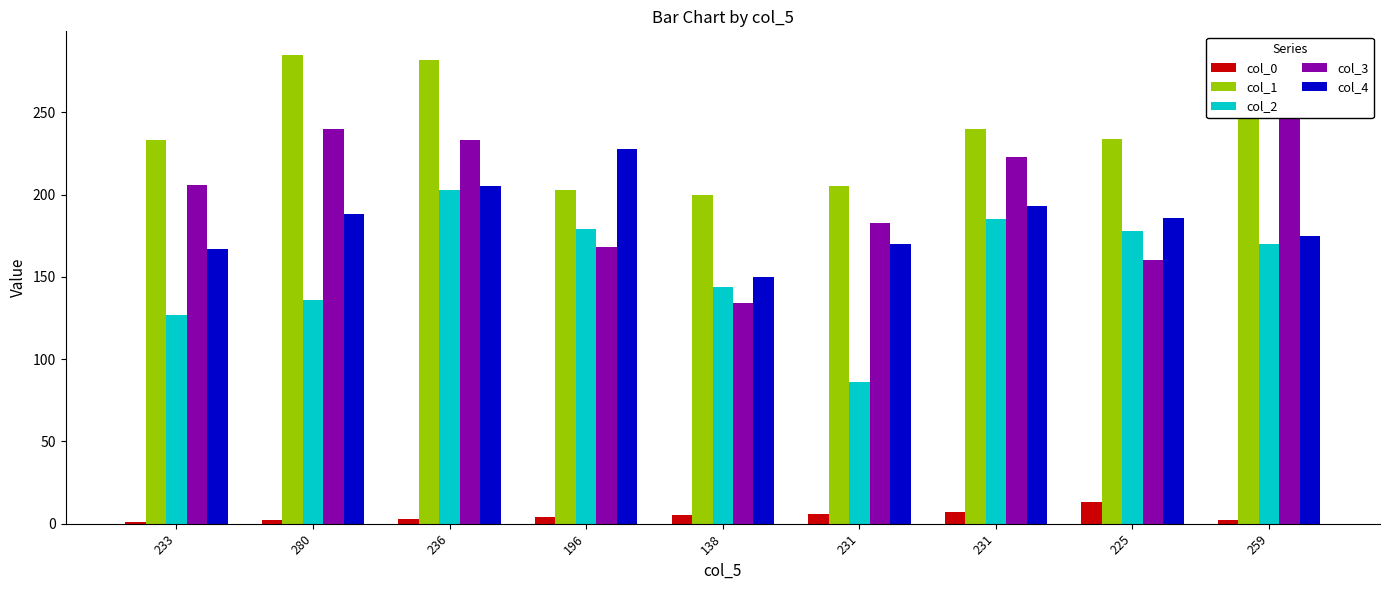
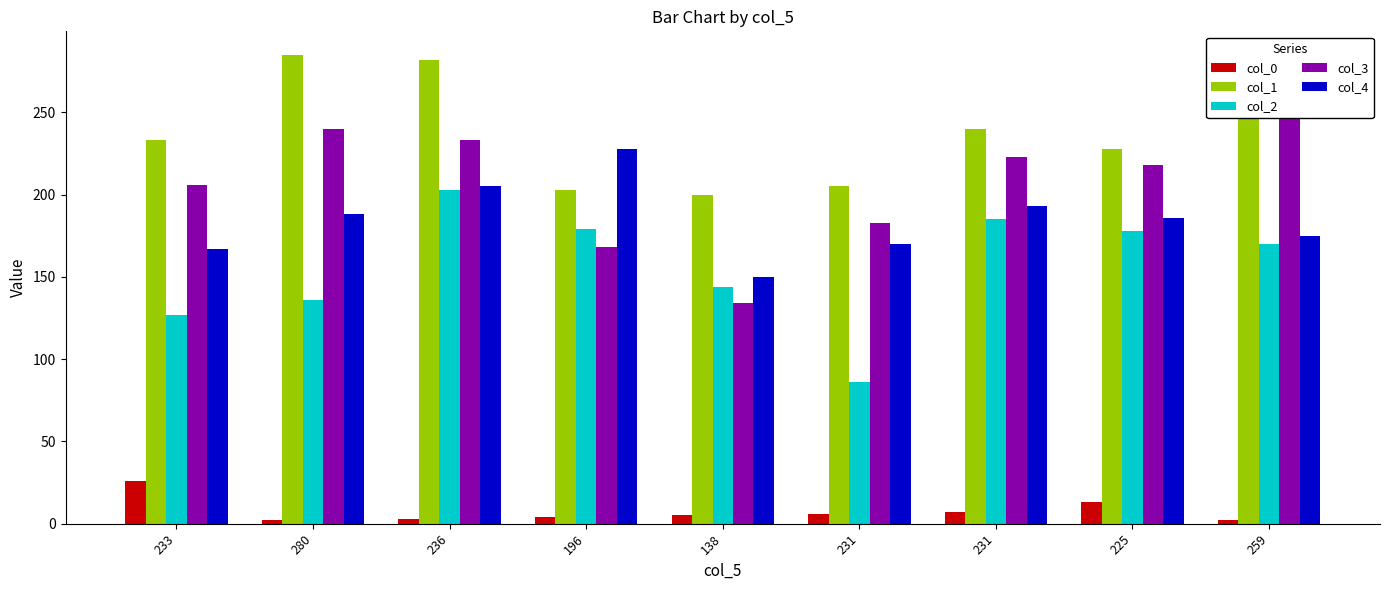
col_0, 233: 1 -> 26
col_1, 225: 234 -> 228
col_3, 225: 160 -> 218
